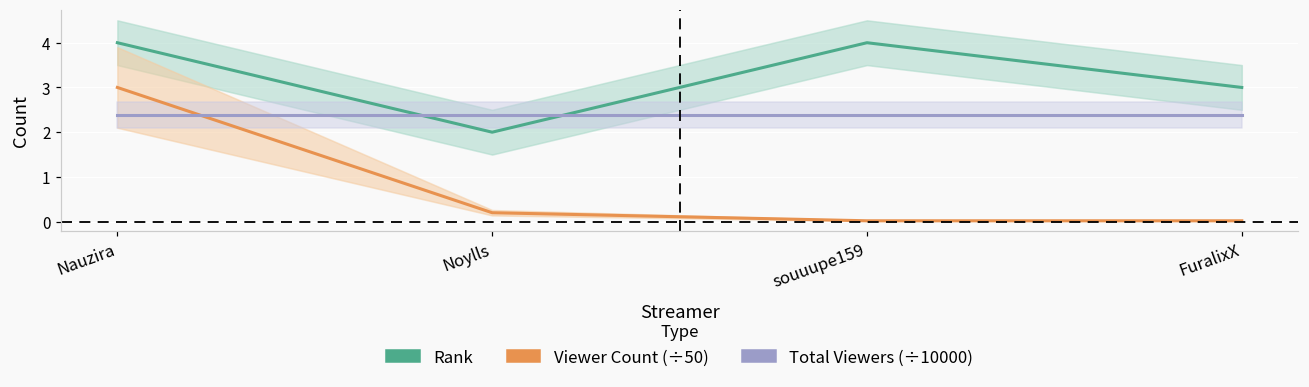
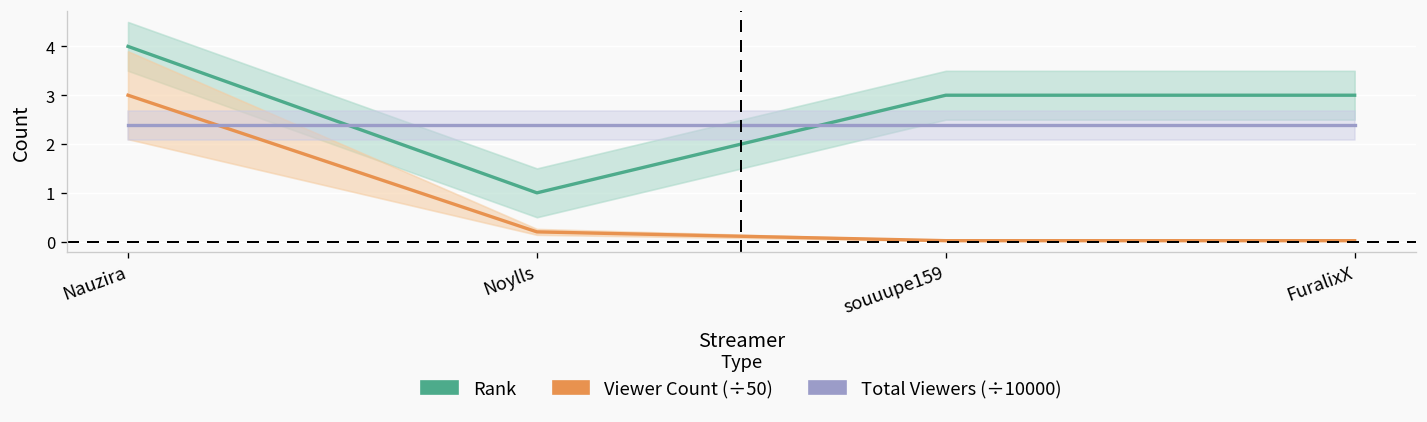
Rank, Noylls: 2 -> 1
Rank, souuupe159: 4 -> 3
